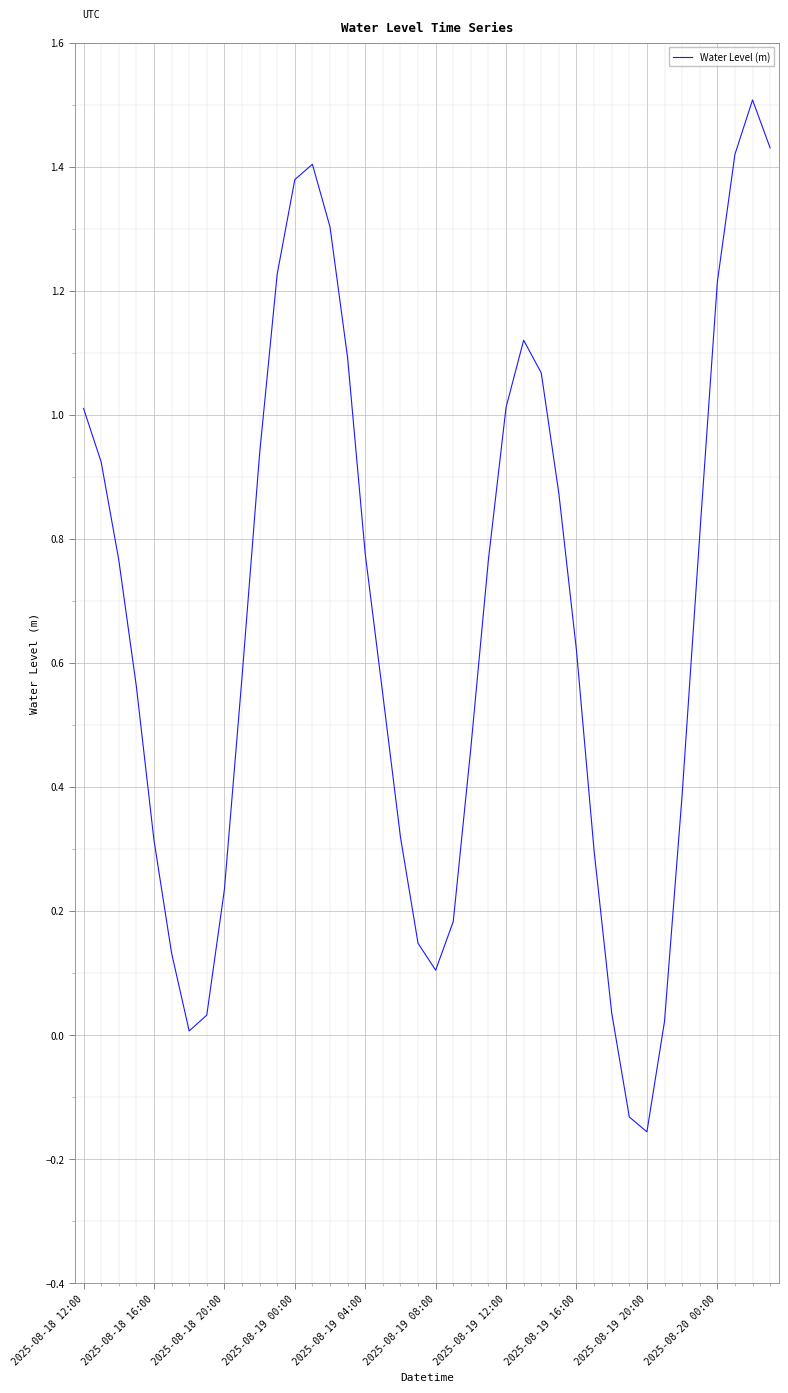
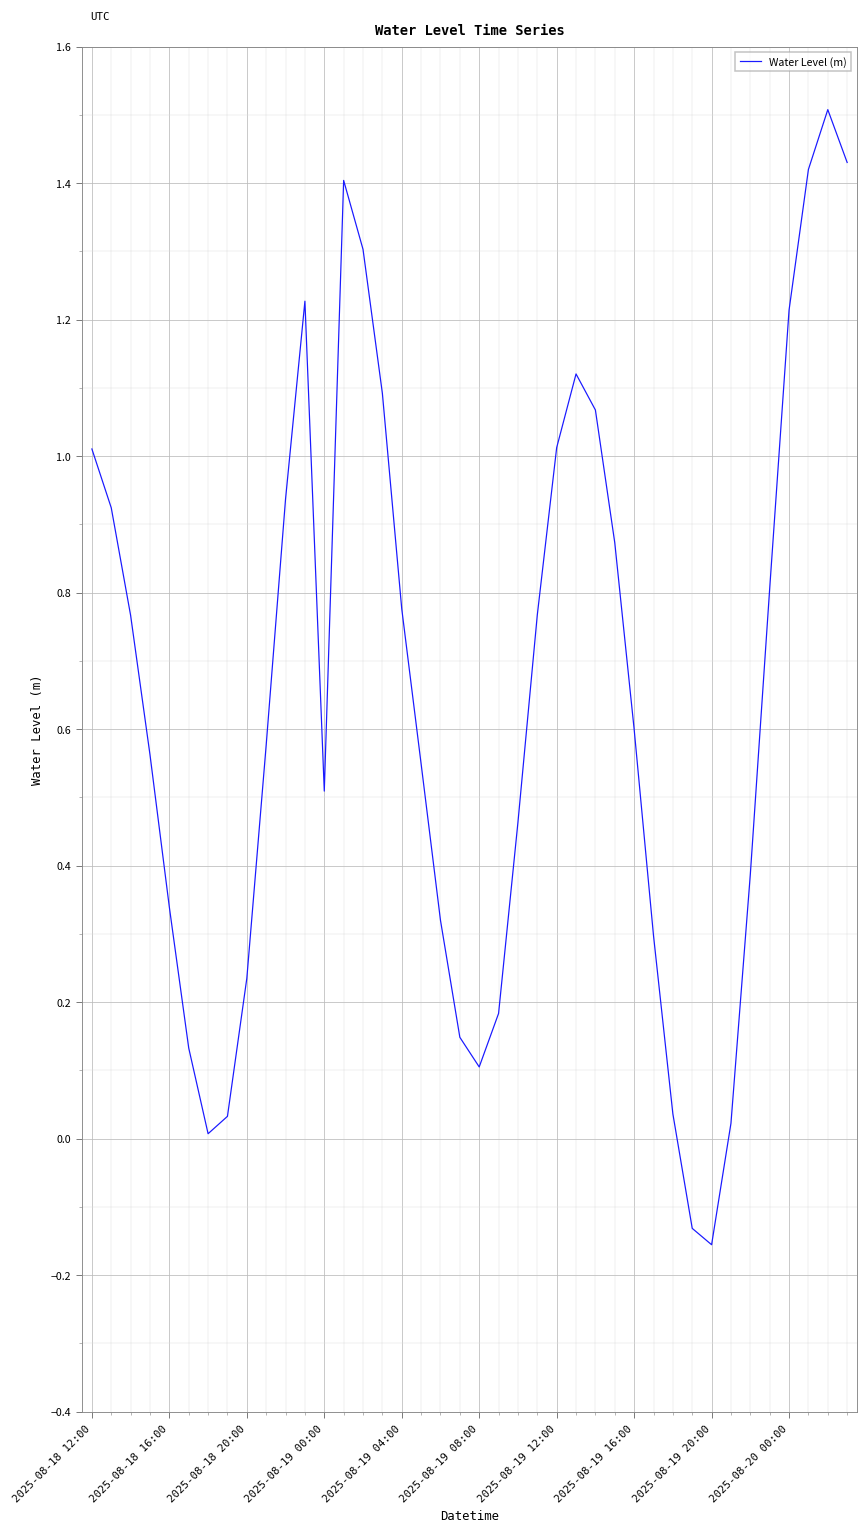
2025-08-18 16:00: 0.31 -> 0.34
2025-08-19 00:00: 1.38 -> 0.51
2025-08-19 16:00: 0.62 -> 0.60
